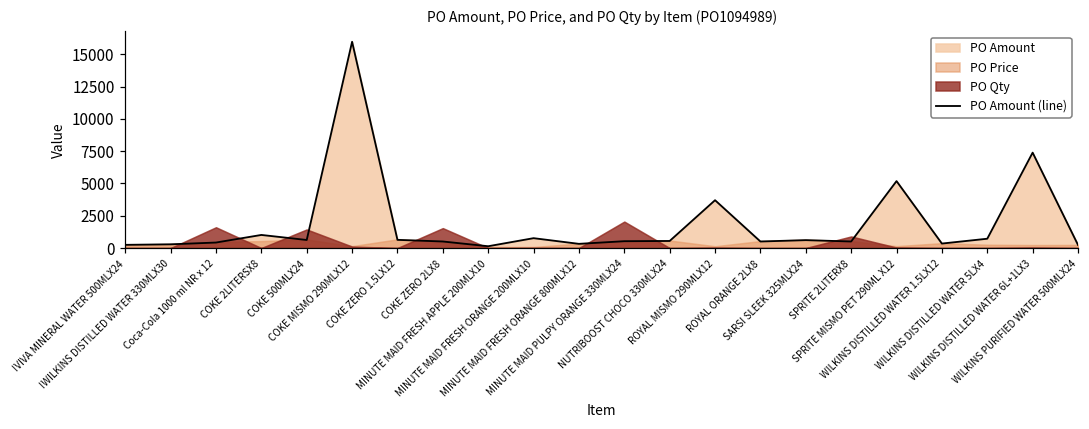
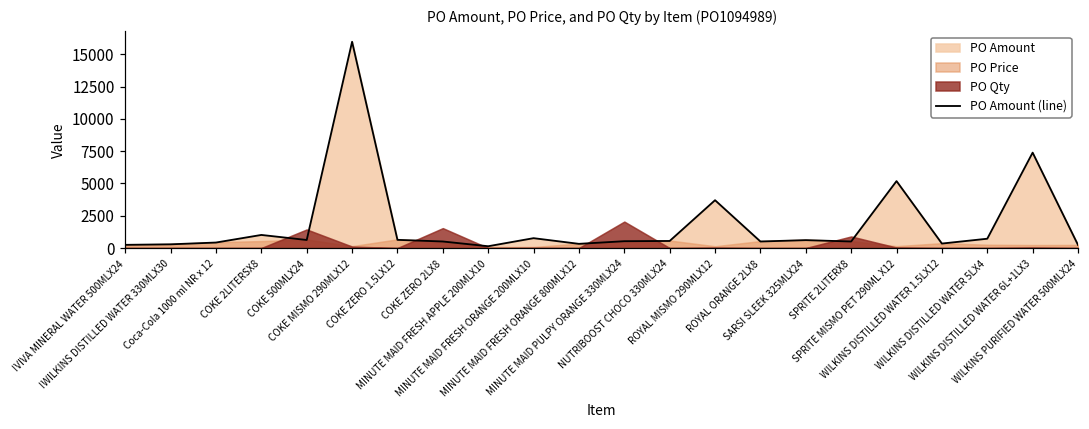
PO Qty, Coca-Cola 1000 ml NR x 12: 1600 -> 0
